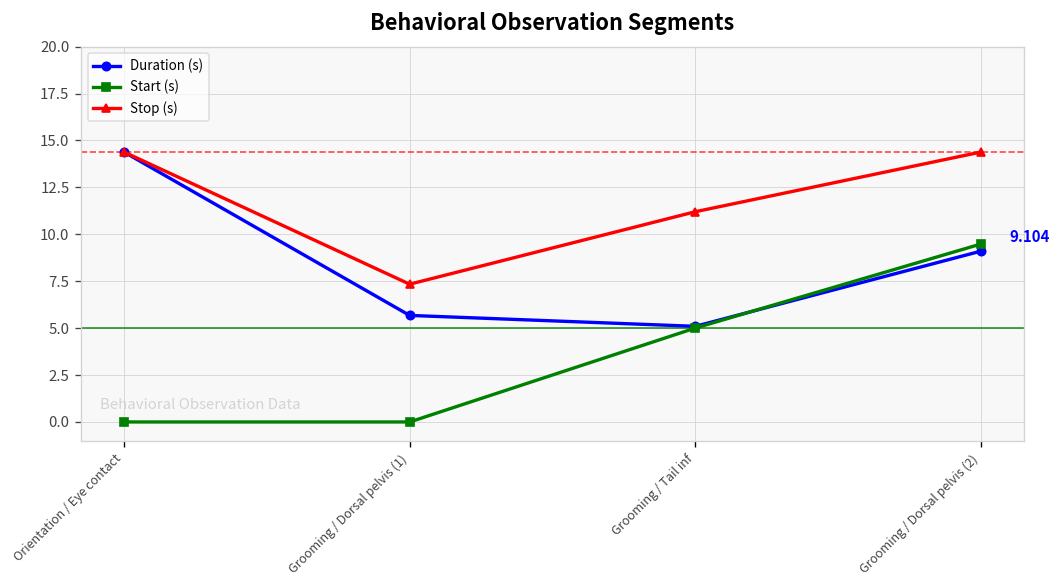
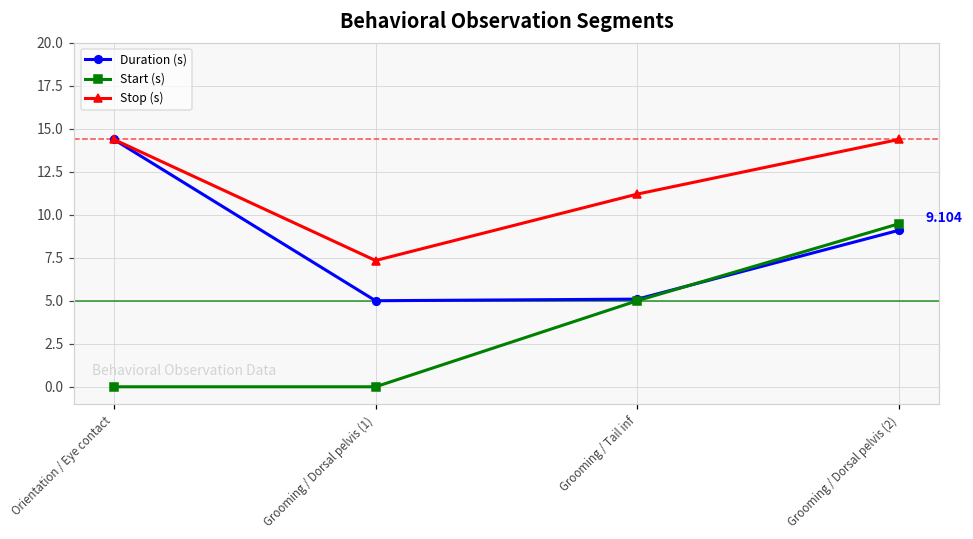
Duration (s), Grooming / Dorsal pelvis (1): 5.7 -> 5.0
